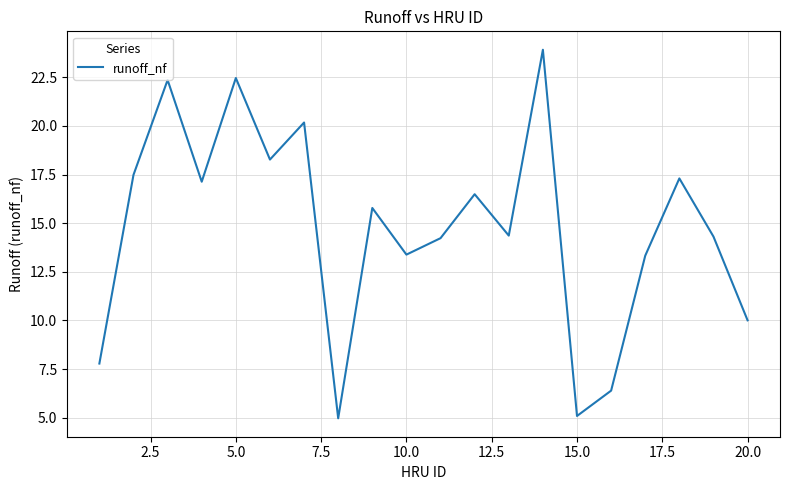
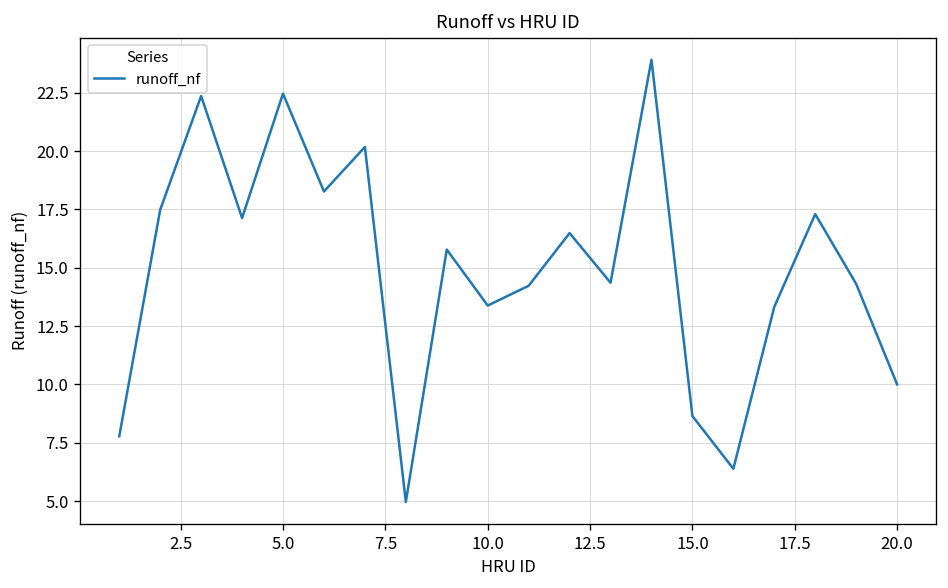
15.0: 5.1 -> 8.6
